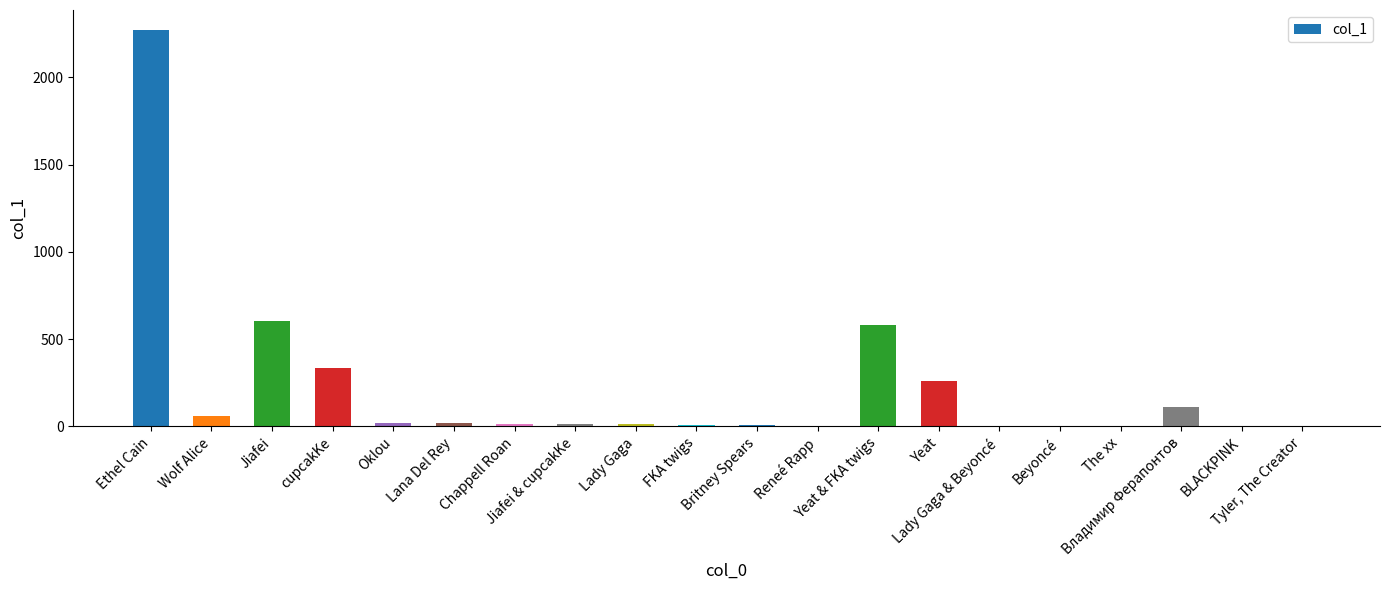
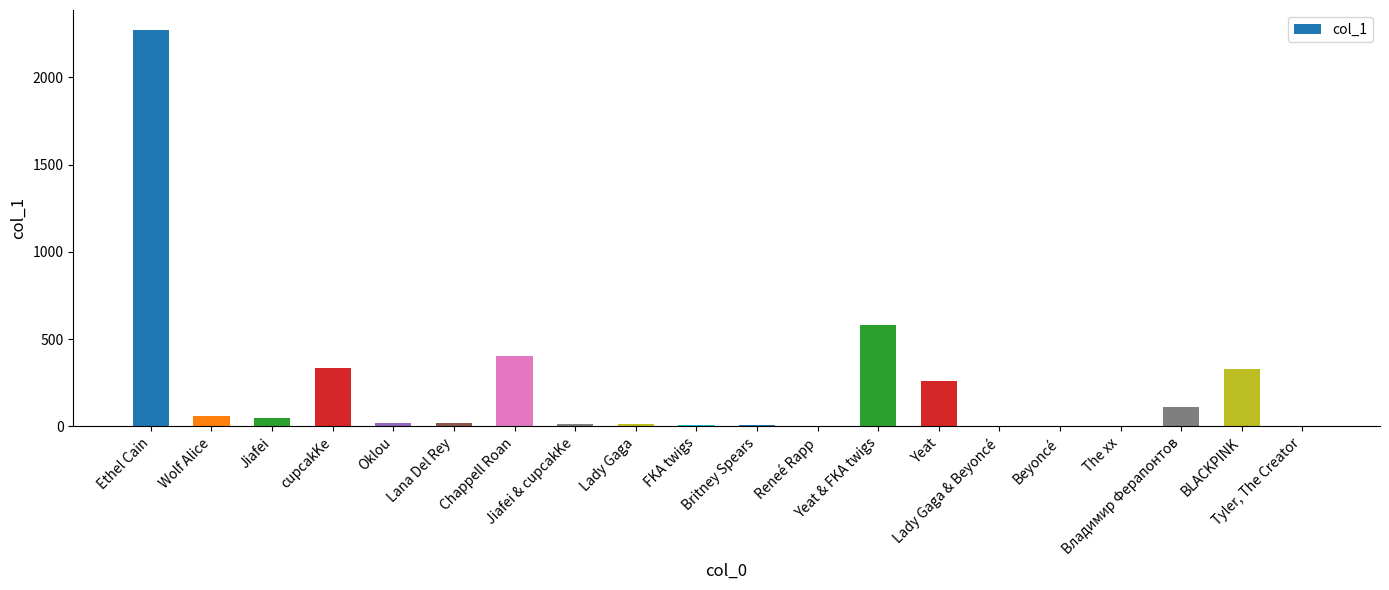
Jiafei: 610 -> 50
Chappell Roan: 20 -> 400
BLACKPINK: 0 -> 330
